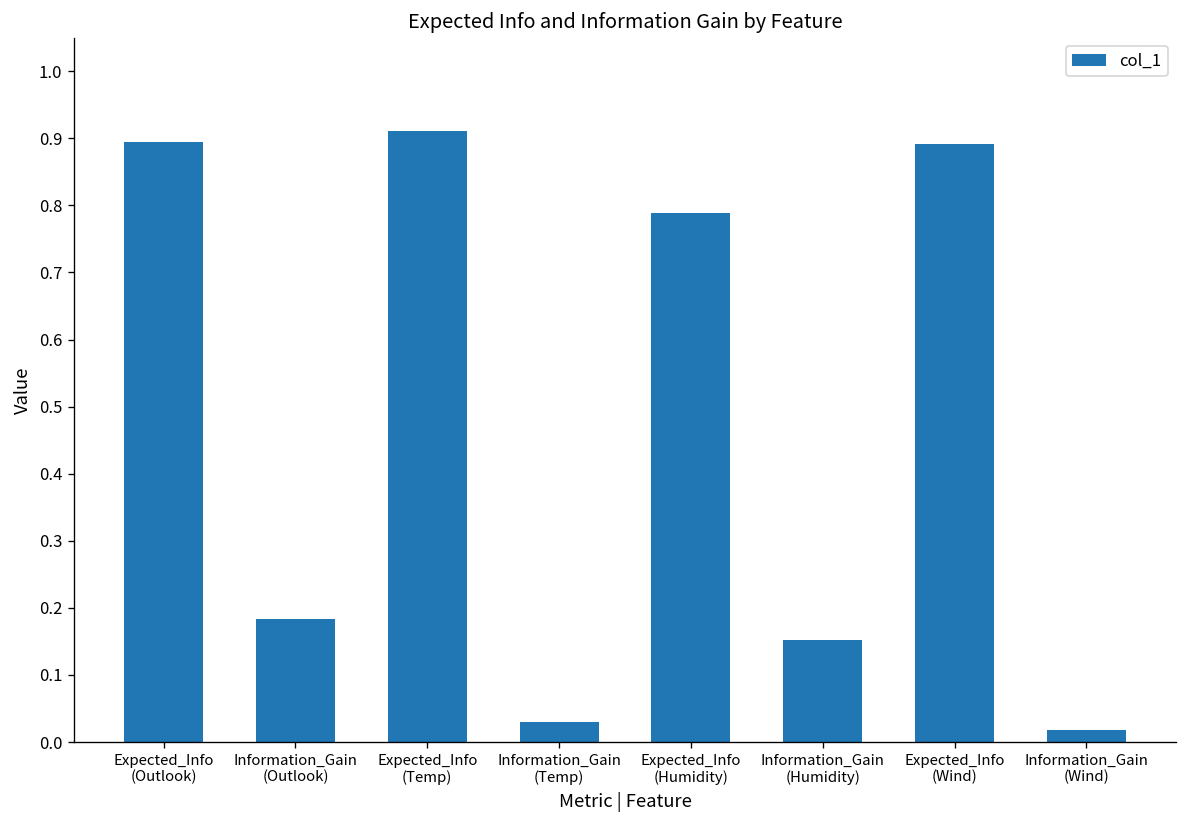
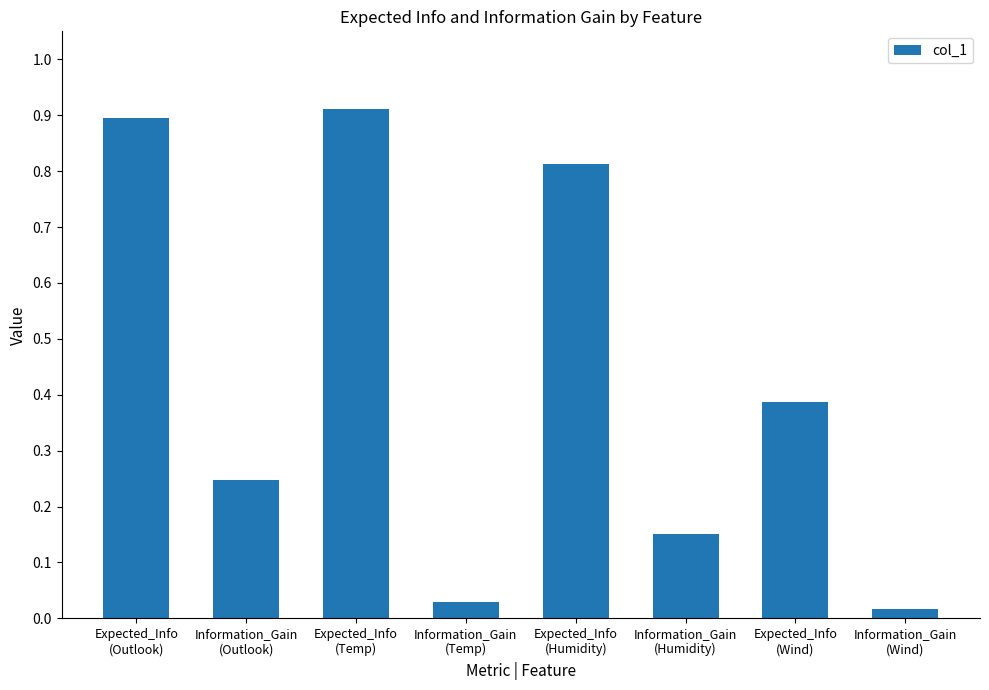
Information_Gain (Outlook): 0.18 -> 0.25
Expected_Info (Humidity): 0.79 -> 0.81
Expected_Info (Wind): 0.89 -> 0.39
